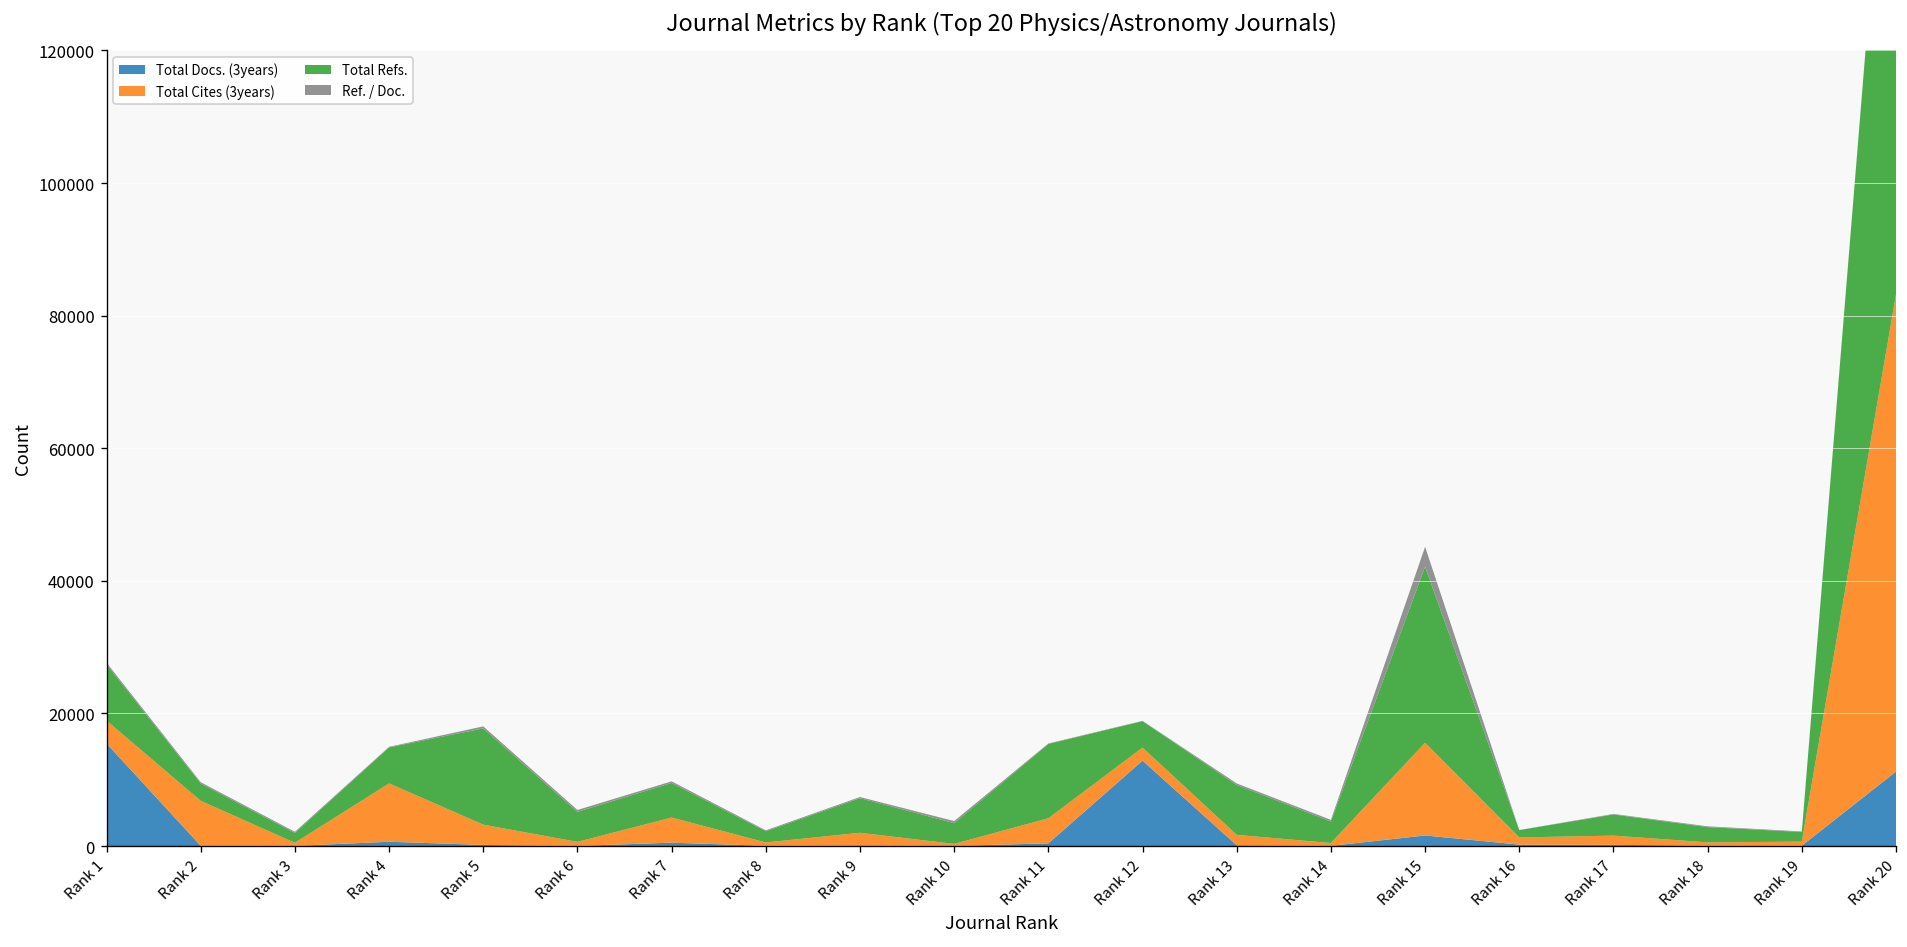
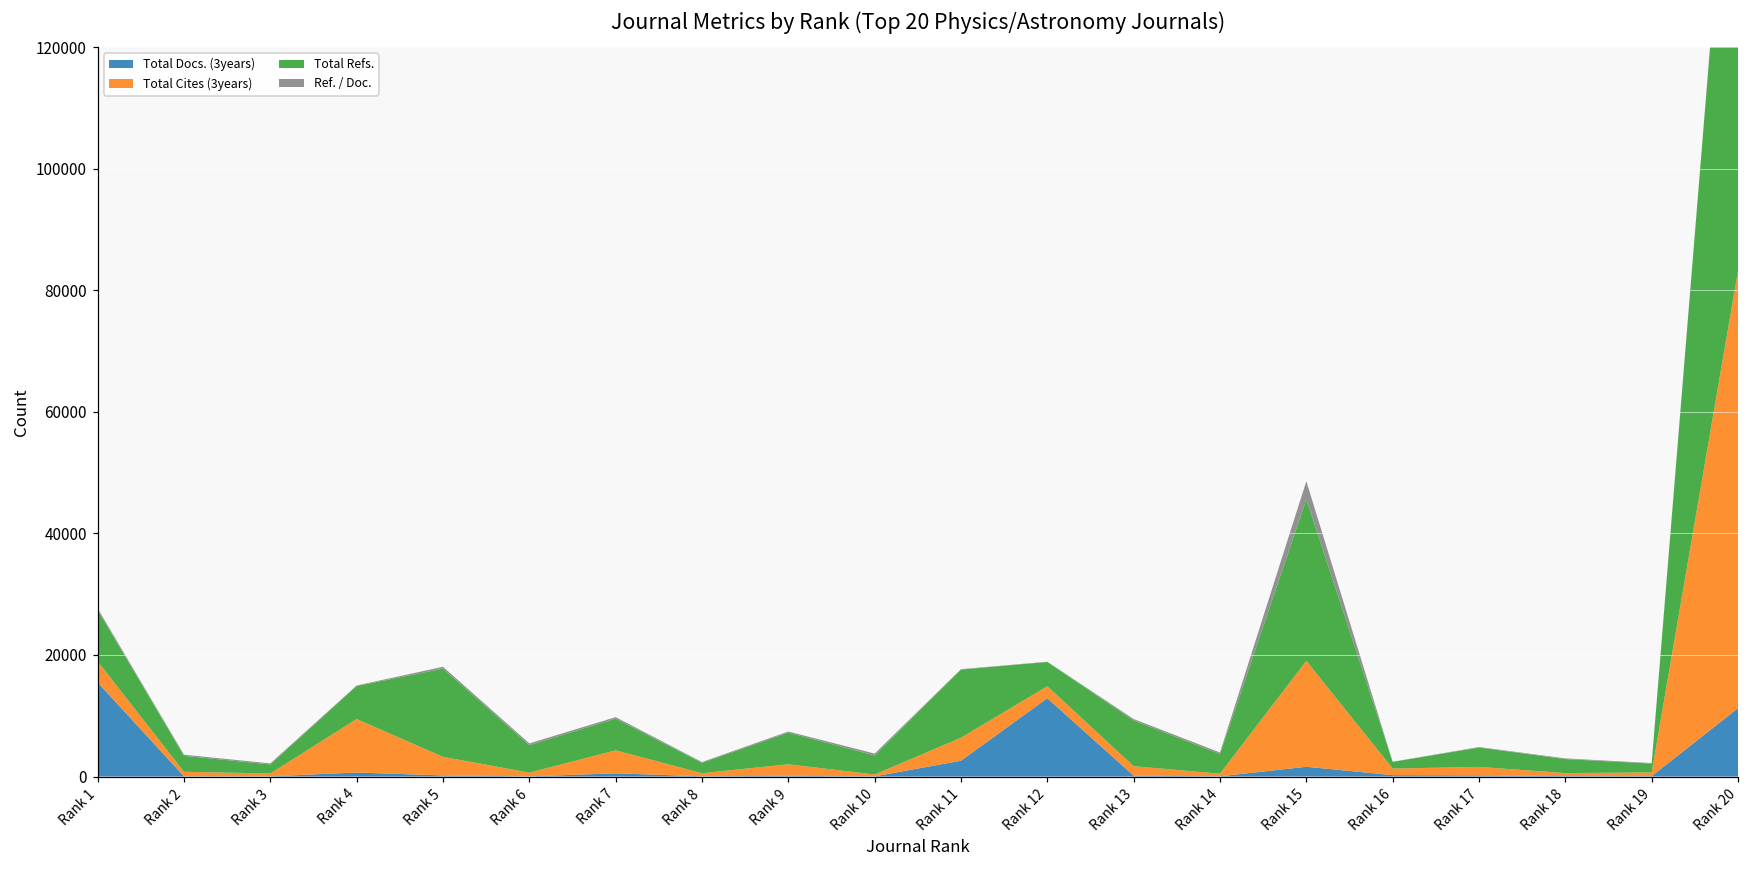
Total Cites (3years), Rank 2: 7000 -> 1000
Total Docs. (3years), Rank 11: 0 -> 3000
Total Cites (3years), Rank 15: 14000 -> 17000
